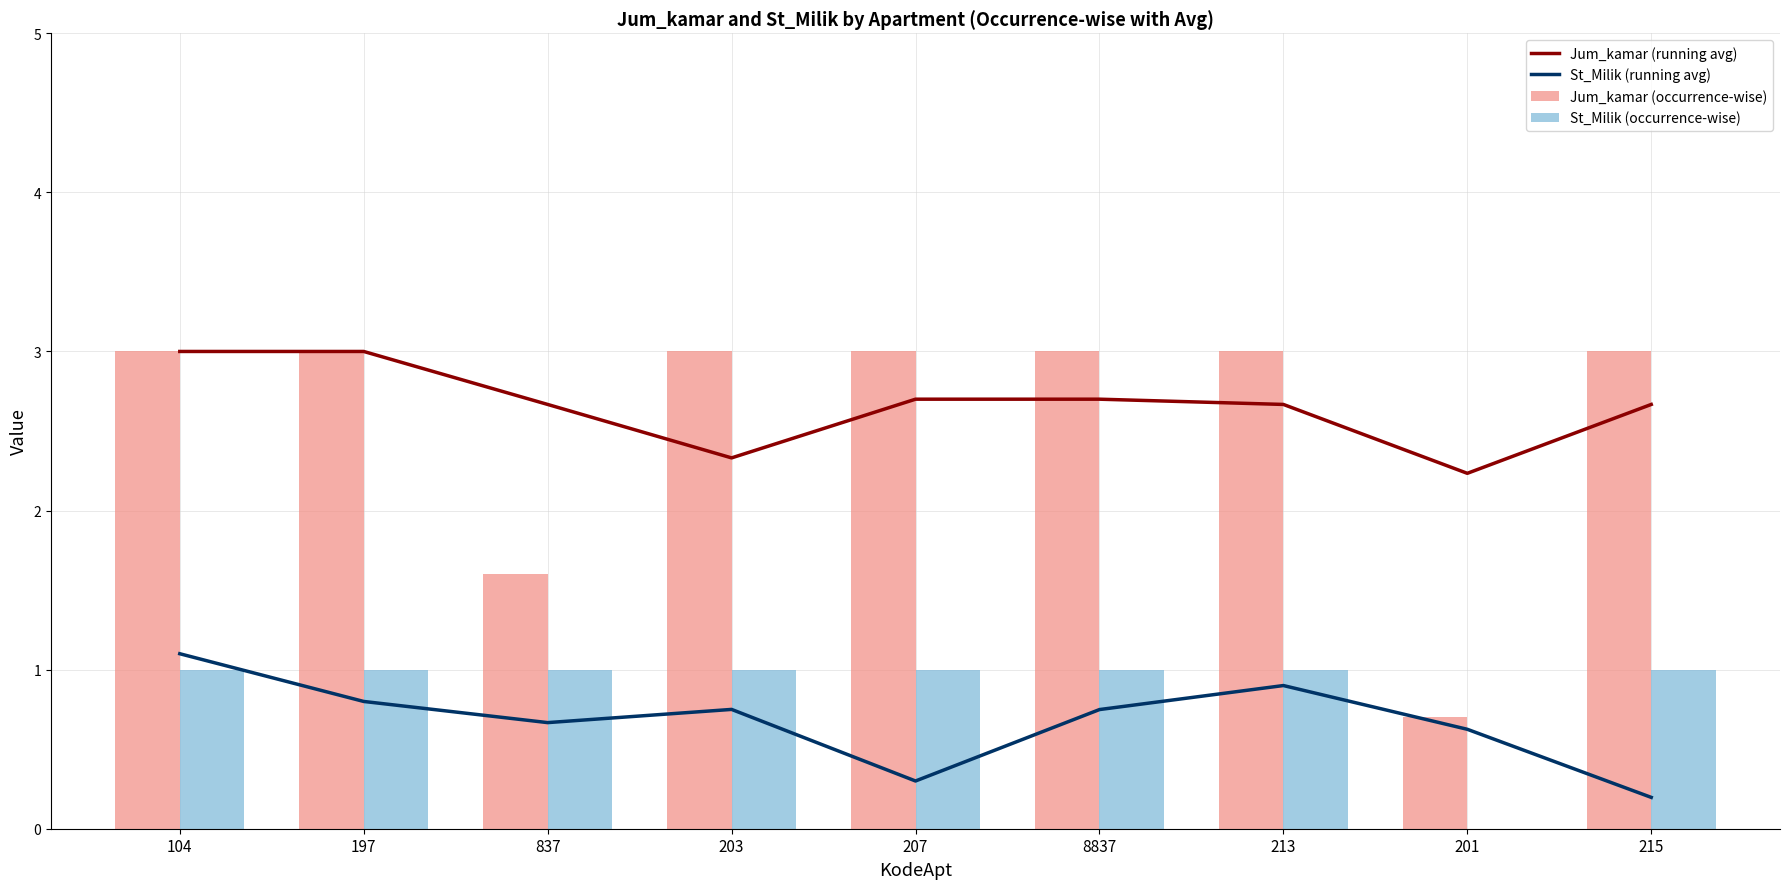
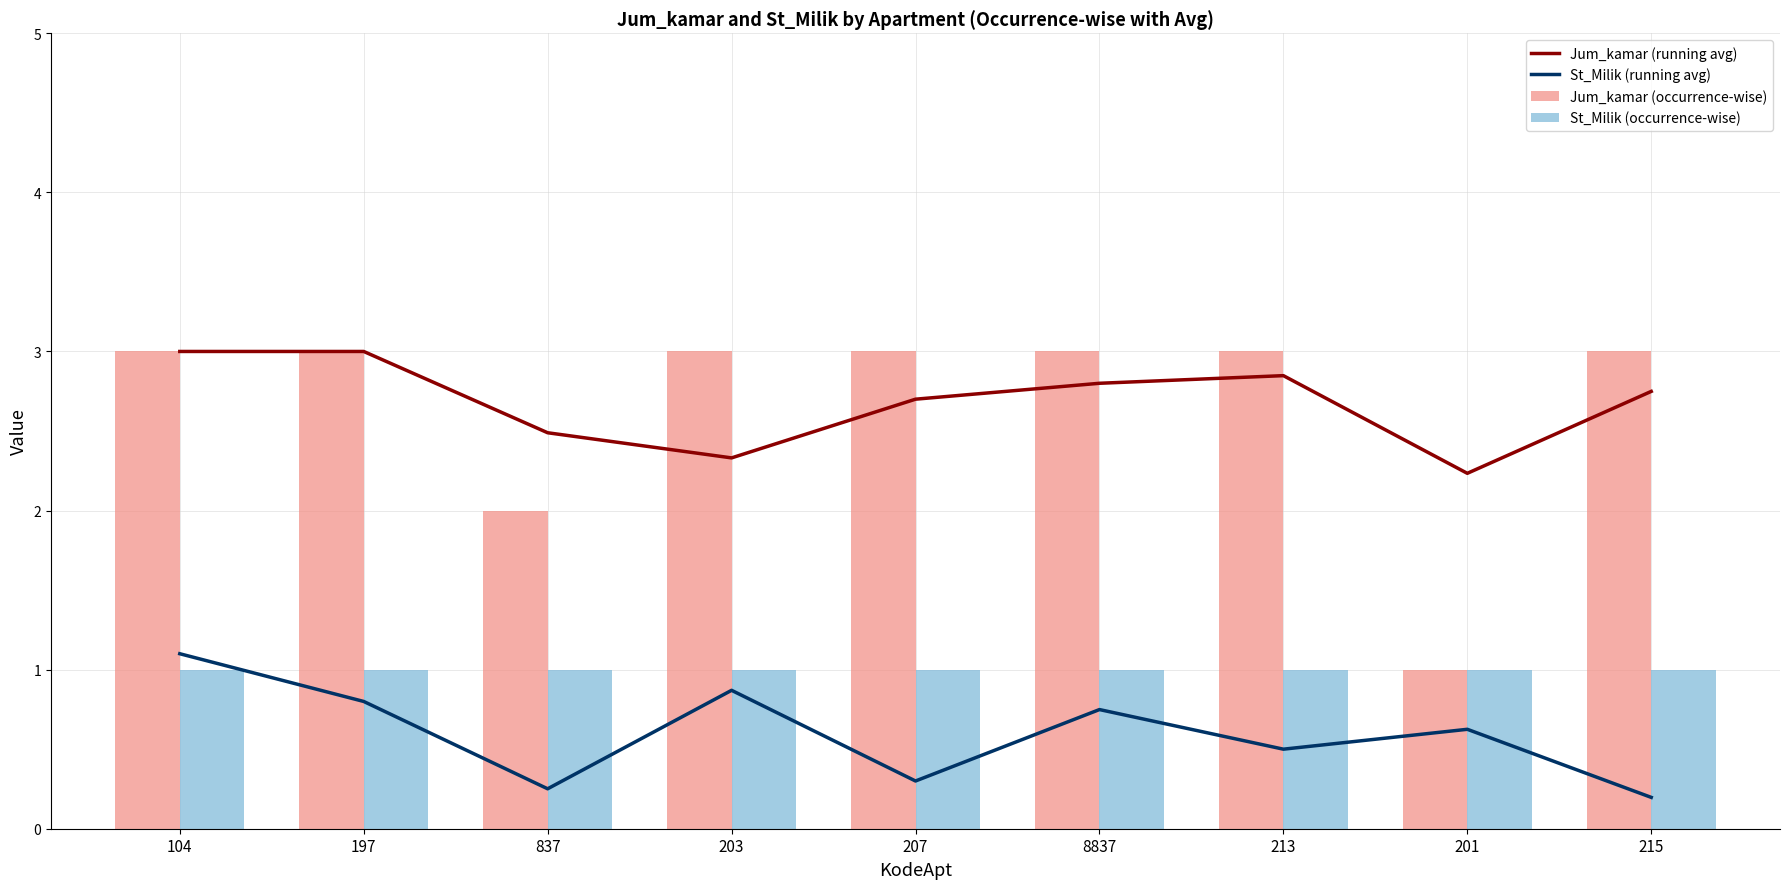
Jum_kamar (occurrence-wise), 837: 1.6 -> 2.0
Jum_kamar (running avg), 837: 2.67 -> 2.49
St_Milik (running avg), 837: 0.67 -> 0.25
St_Milik (running avg), 203: 0.75 -> 0.87
Jum_kamar (running avg), 8837: 2.7 -> 2.8
Jum_kamar (running avg), 213: 2.67 -> 2.85
St_Milik (running avg), 213: 0.9 -> 0.5
Jum_kamar (occurrence-wise), 201: 0.7 -> 1.0
St_Milik (occurrence-wise), 201: 0 -> 1
Jum_kamar (running avg), 215: 2.67 -> 2.75
